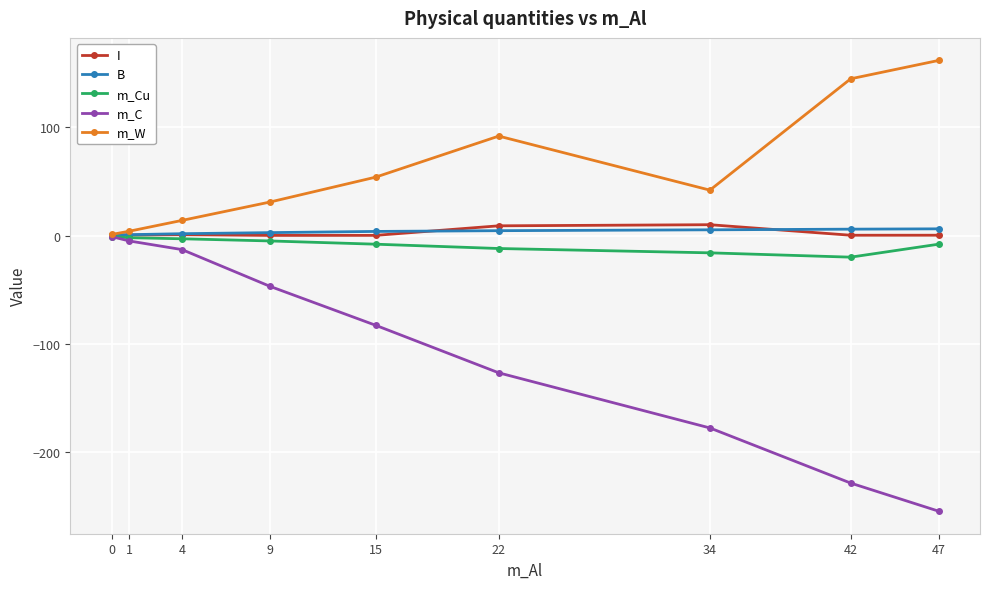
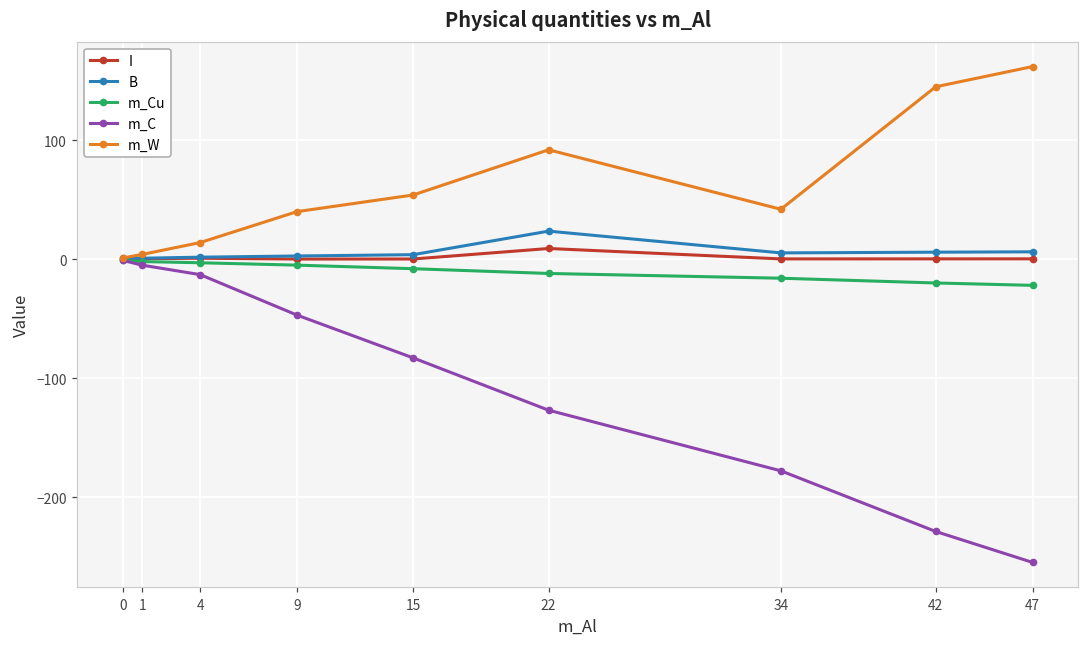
m_W, 9: 31 -> 40
B, 22: 5 -> 24
I, 34: 10 -> 0
m_Cu, 47: -8 -> -22
